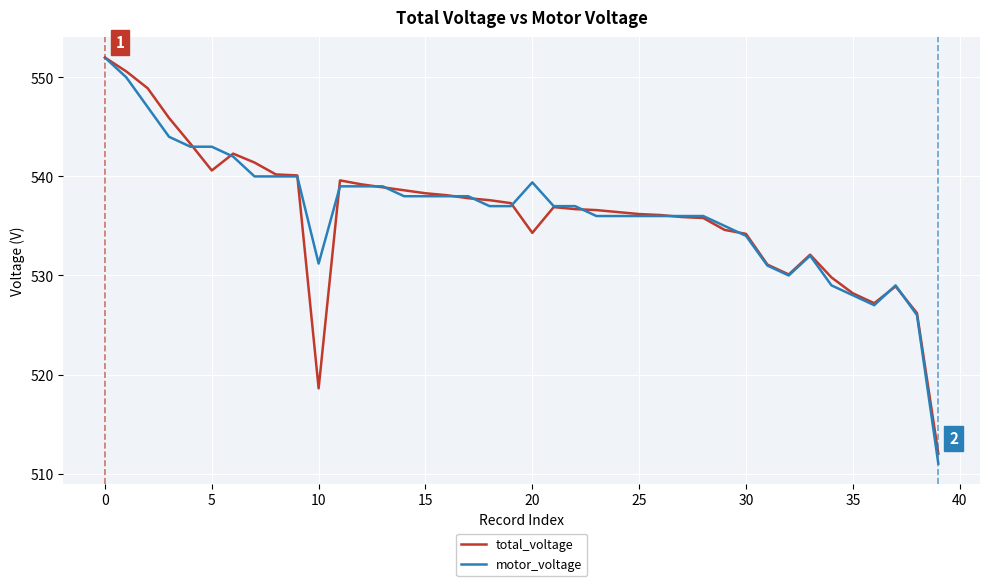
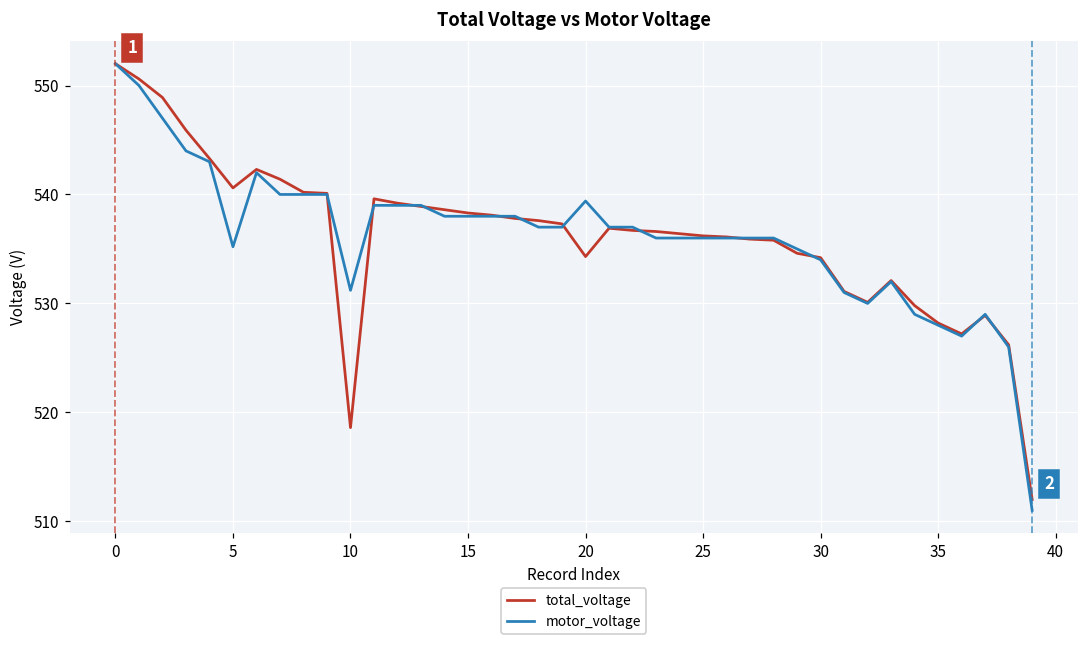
motor_voltage, 5: 543 -> 535
